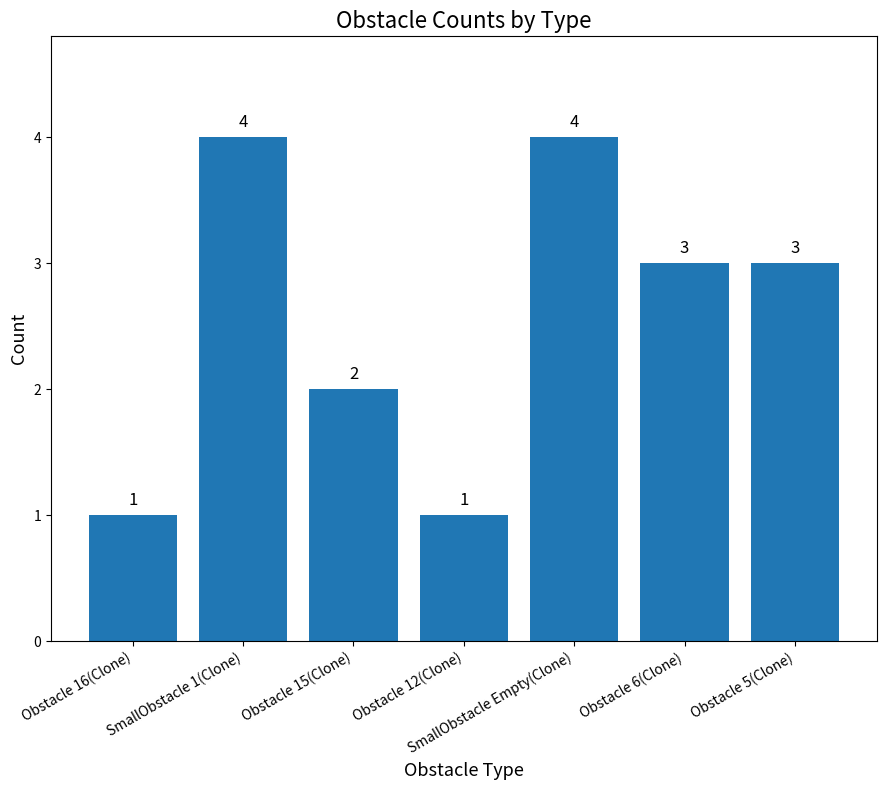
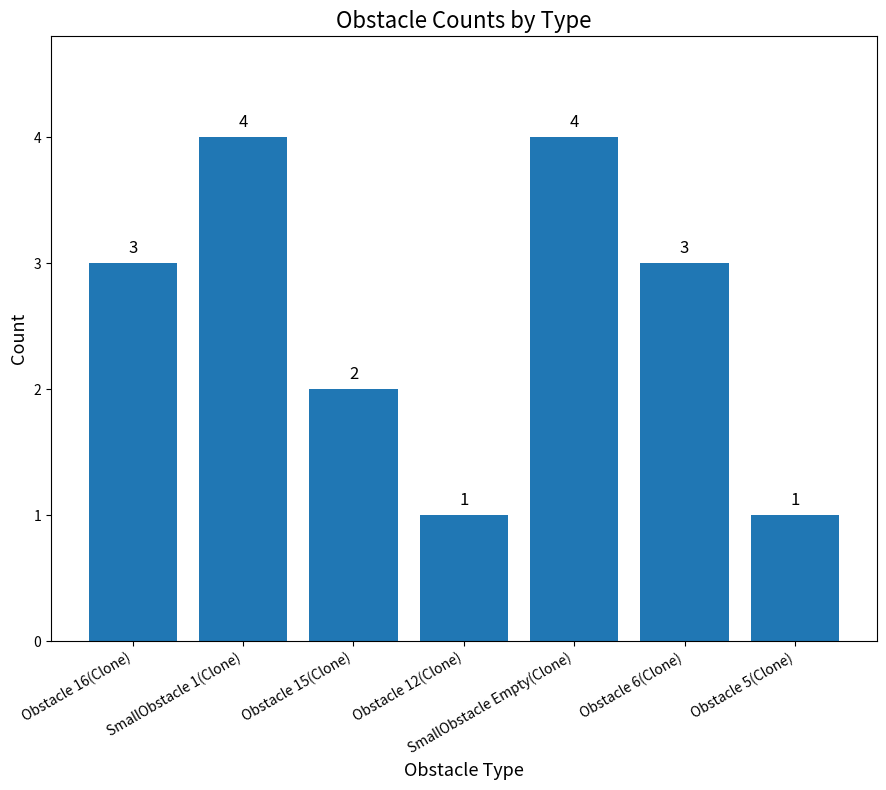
Obstacle 16(Clone): 1 -> 3
Obstacle 5(Clone): 3 -> 1
